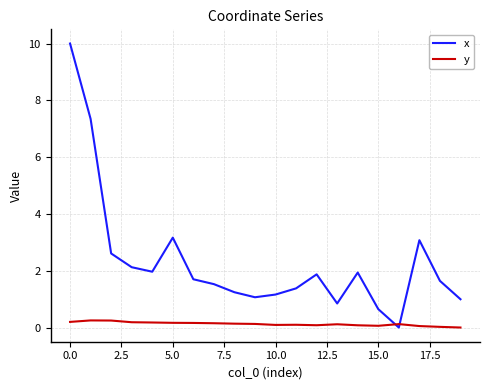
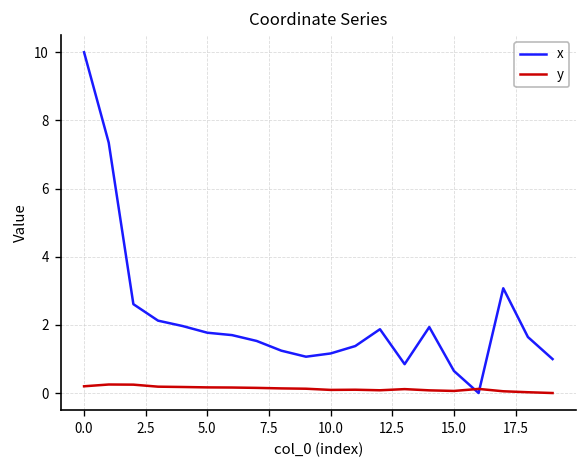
x, 5.0: 3.2 -> 1.8
